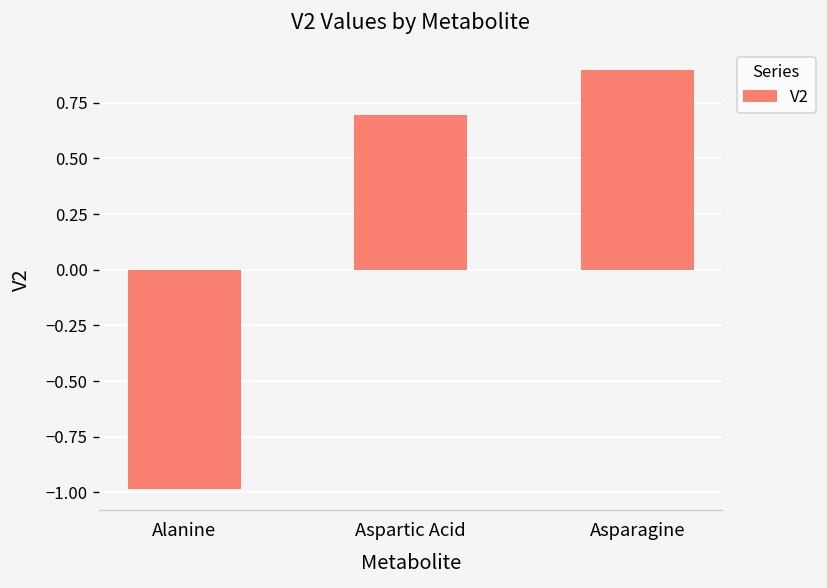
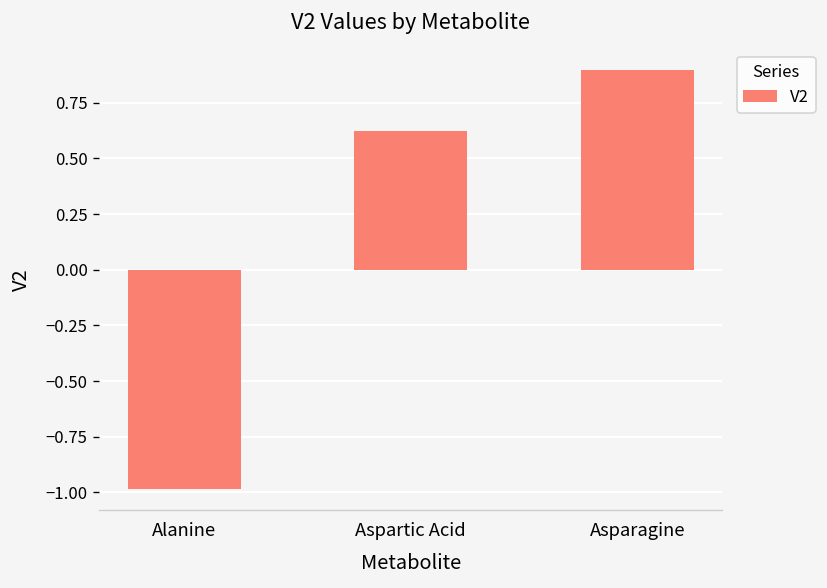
Aspartic Acid: 0.70 -> 0.62
